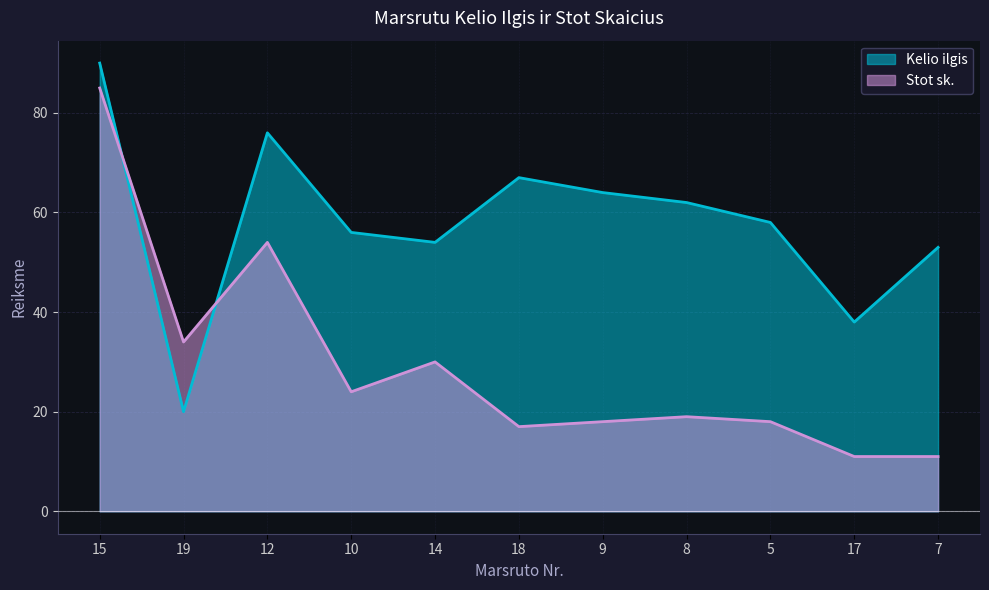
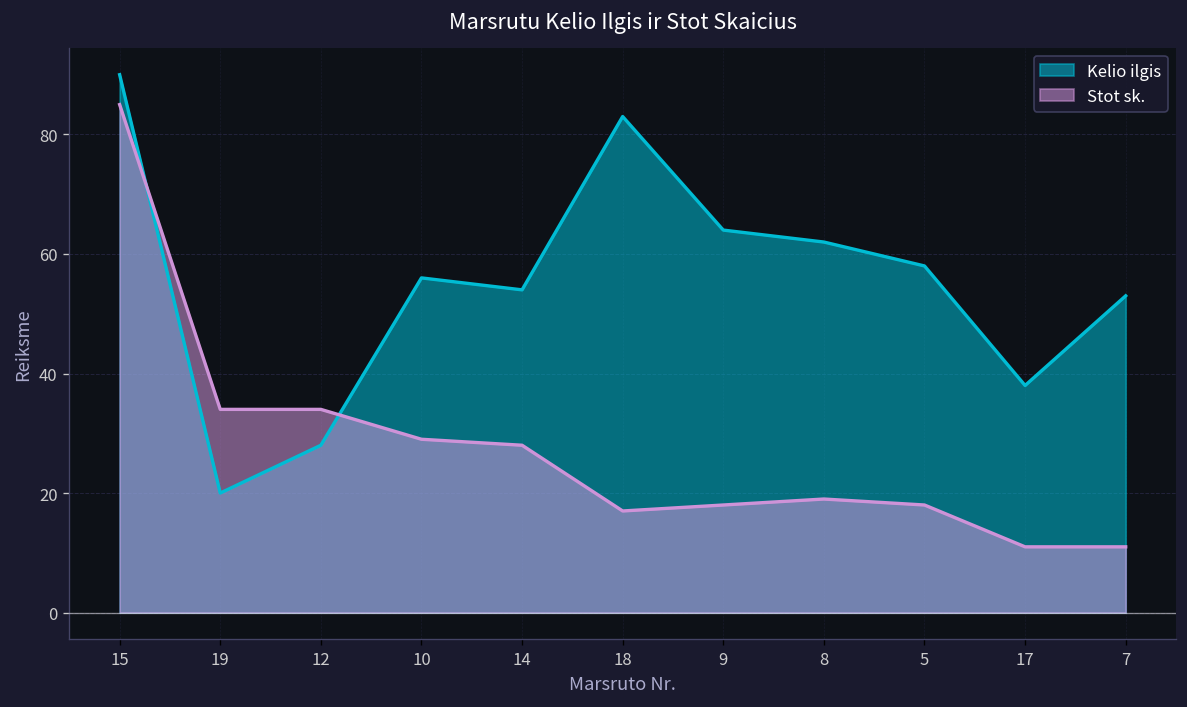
Kelio ilgis, 12: 76 -> 28
Stot sk., 12: 54 -> 34
Stot sk., 10: 24 -> 29
Stot sk., 14: 30 -> 28
Kelio ilgis, 18: 67 -> 83
